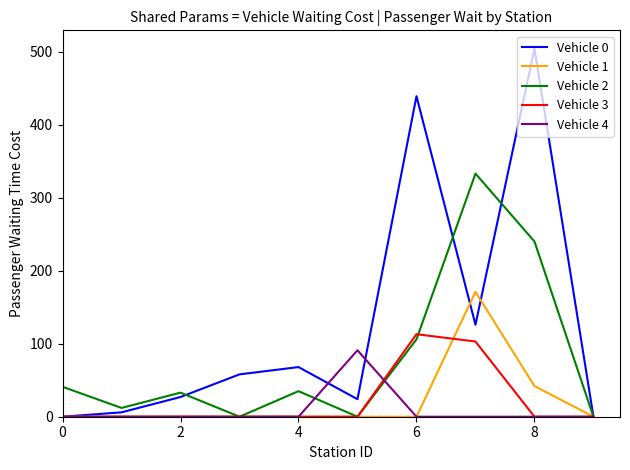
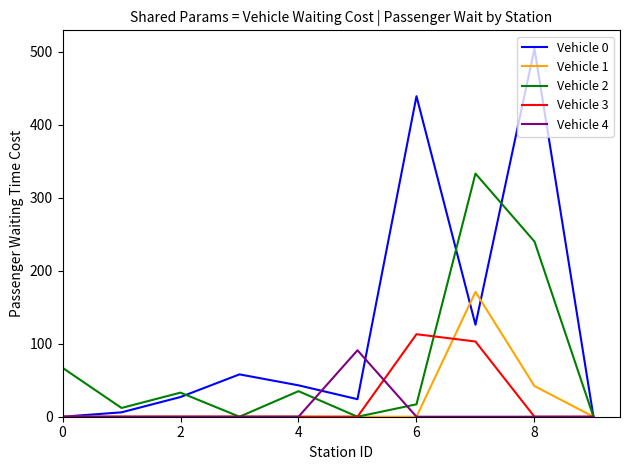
Vehicle 2, 0: 40 -> 70
Vehicle 0, 4: 70 -> 40
Vehicle 2, 6: 110 -> 20
